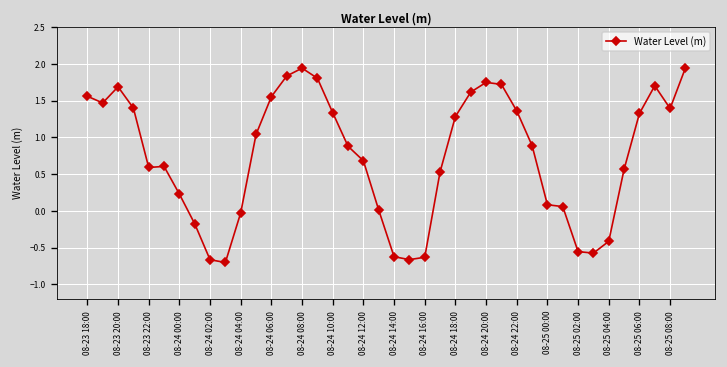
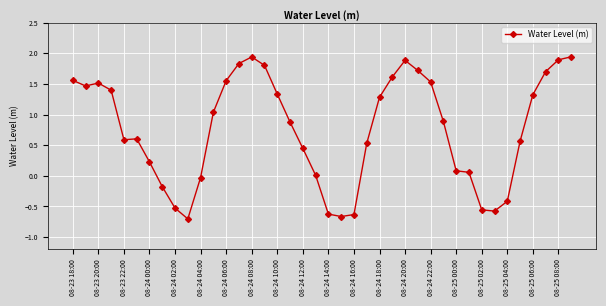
08-23 20:00: 1.7 -> 1.5
08-24 02:00: -0.7 -> -0.5
08-24 12:00: 0.7 -> 0.4
08-24 20:00: 1.7 -> 1.9
08-24 22:00: 1.4 -> 1.5
08-25 08:00: 1.4 -> 1.9
